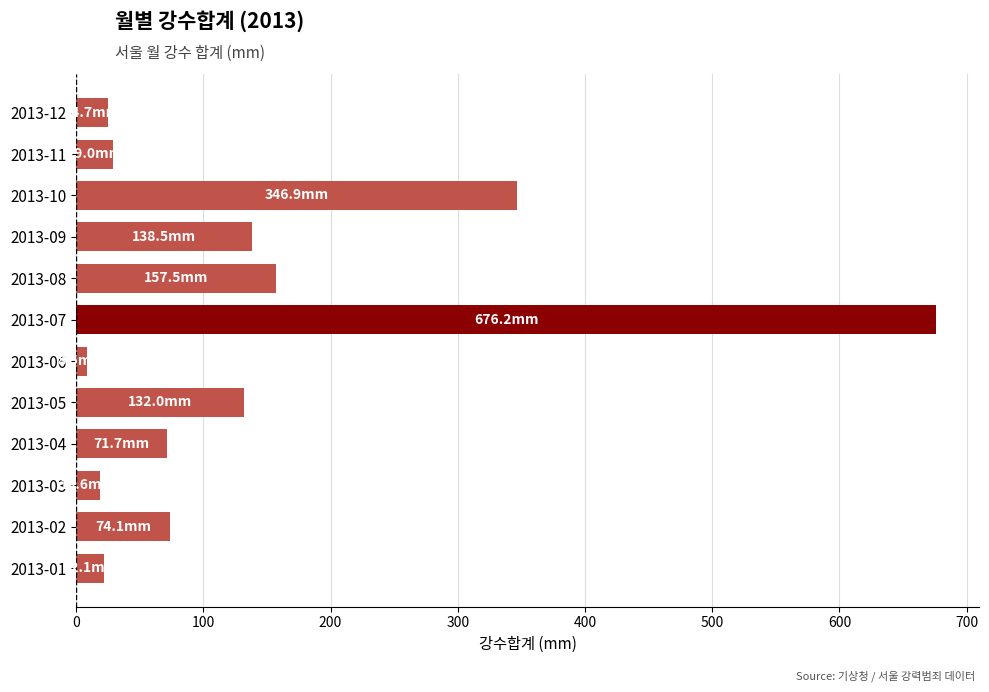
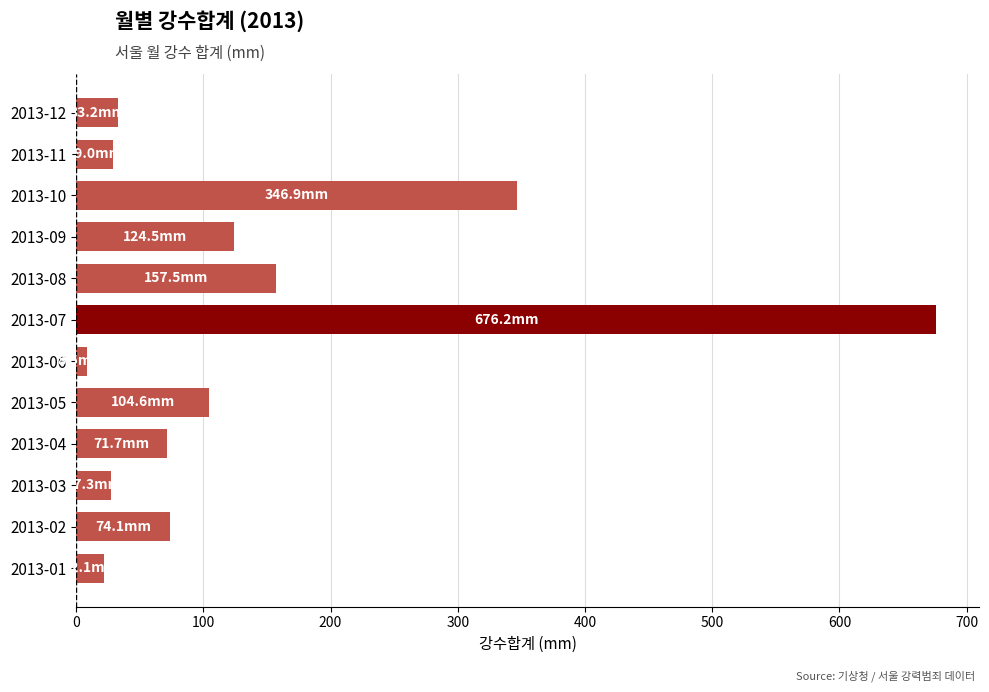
2013-12: 24.7 -> 33.2
2013-09: 138.5 -> 124.5
2013-05: 132.0 -> 104.6
2013-03: 19 -> 27
